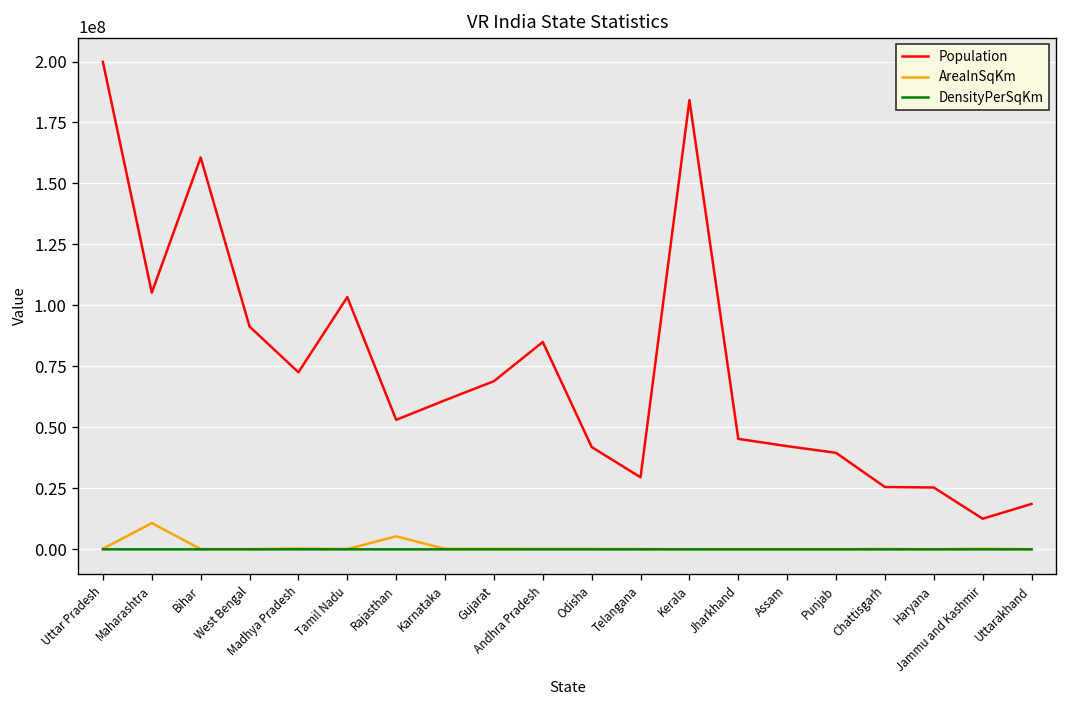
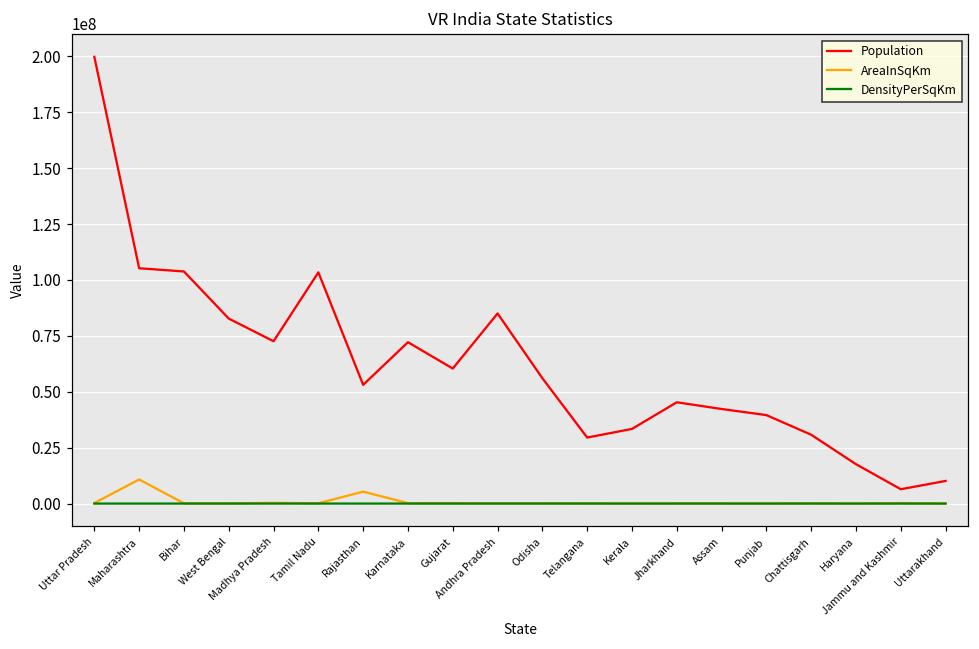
Population, Bihar: 161000000 -> 104000000
Population, West Bengal: 91000000 -> 83000000
Population, Karnataka: 61000000 -> 72000000
Population, Gujarat: 69000000 -> 60000000
Population, Odisha: 42000000 -> 56000000
Population, Kerala: 184000000 -> 33000000
Population, Chattisgarh: 26000000 -> 31000000
Population, Haryana: 25000000 -> 18000000
Population, Jammu and Kashmir: 13000000 -> 6000000
Population, Uttarakhand: 19000000 -> 10000000
